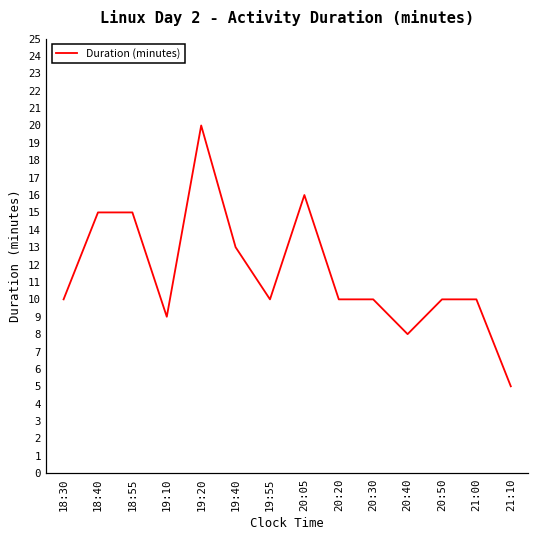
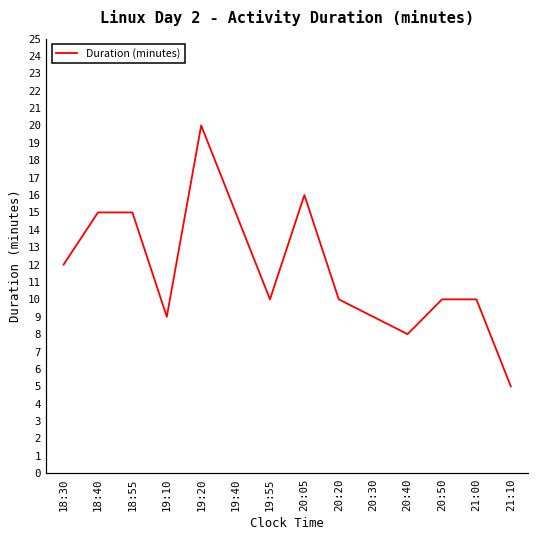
18:30: 10 -> 12
19:40: 13 -> 15
20:30: 10 -> 9
